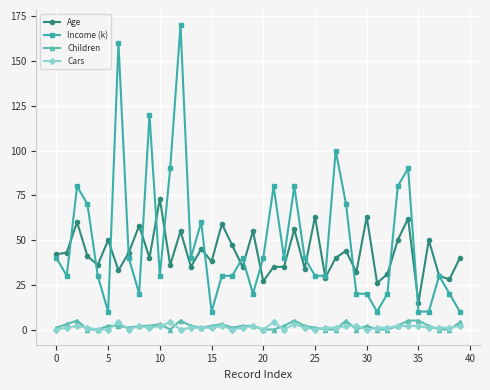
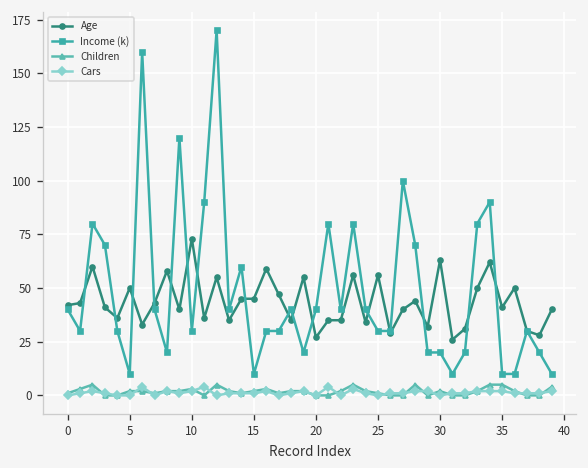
Age, 15: 38 -> 45
Age, 25: 63 -> 56
Age, 35: 15 -> 41
